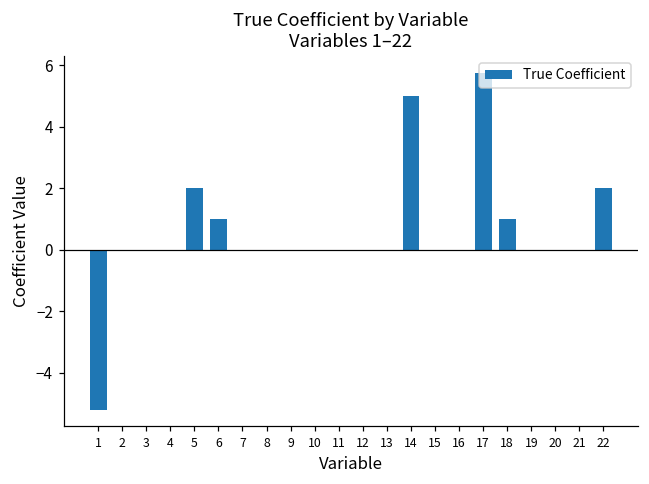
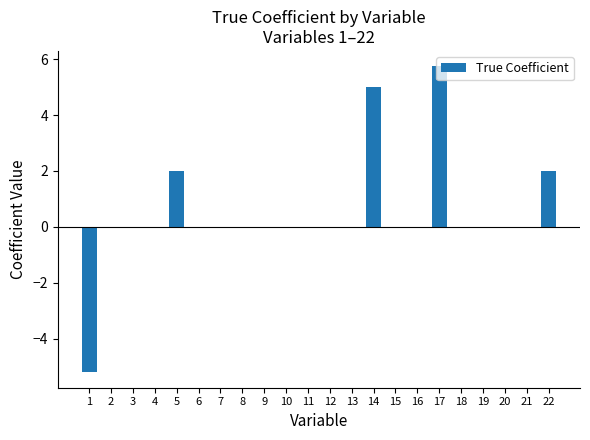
6: 1 -> 0
18: 1 -> 0
